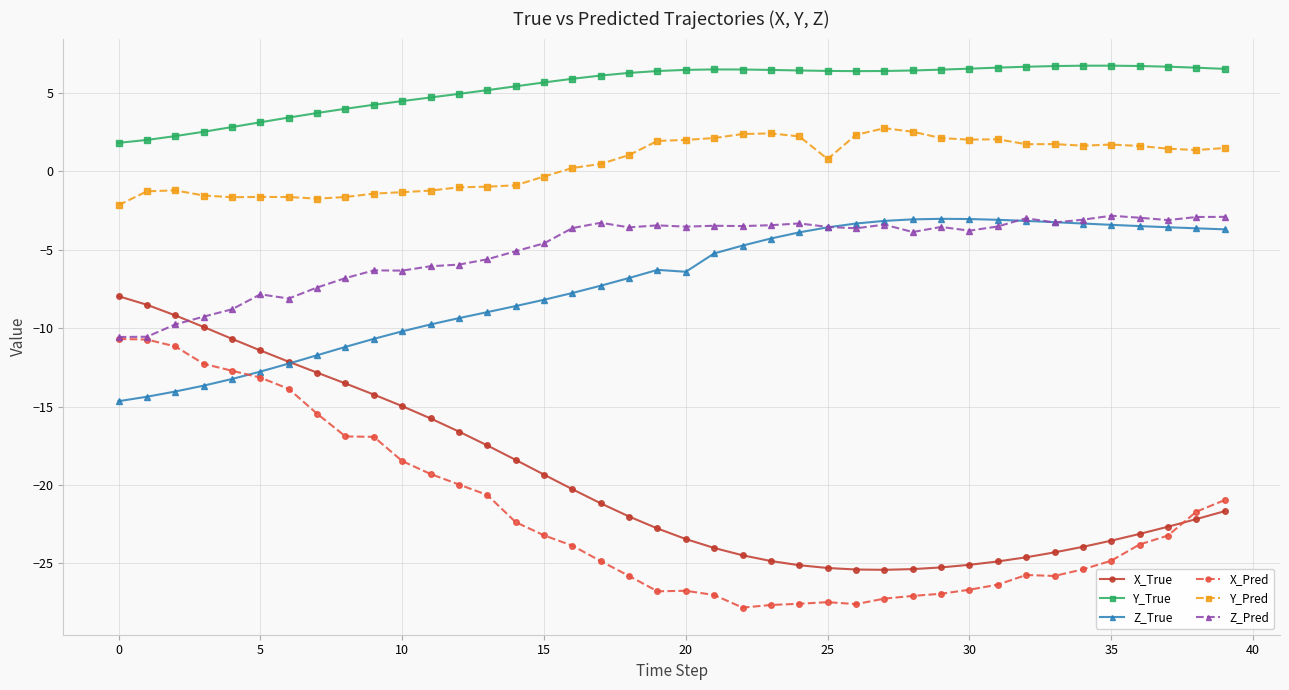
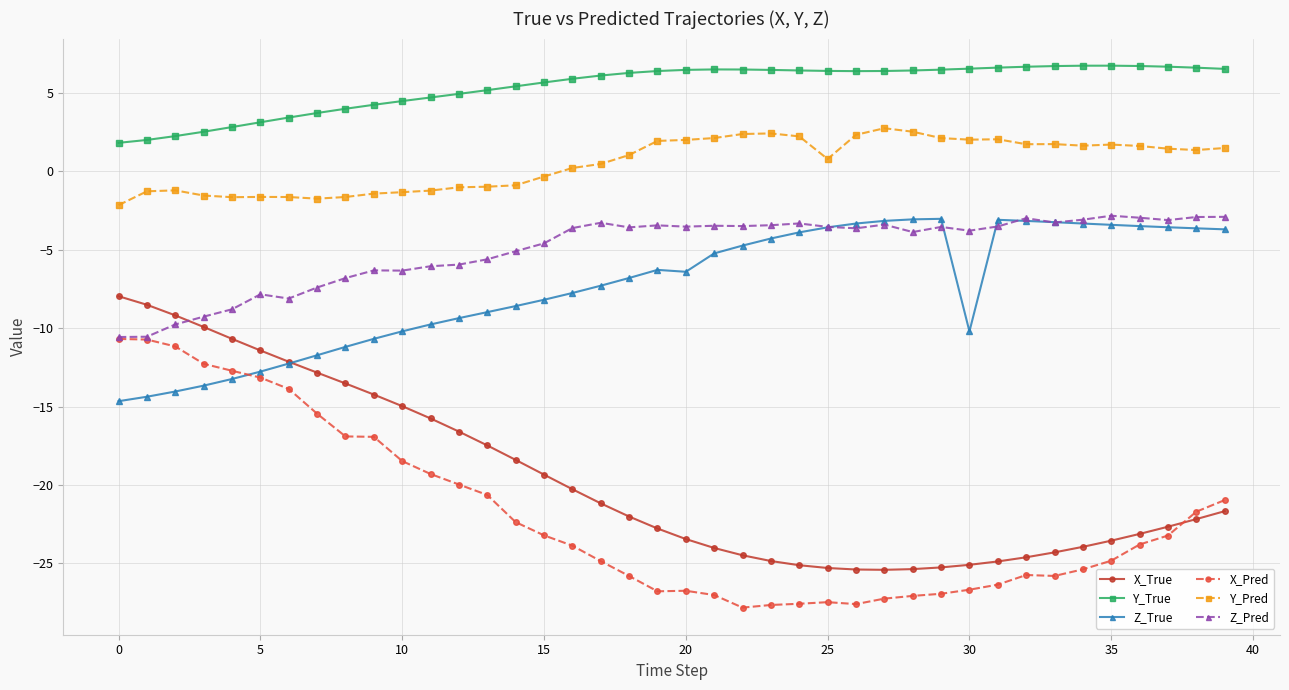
Z_True, 30: -3.0 -> -10.2
